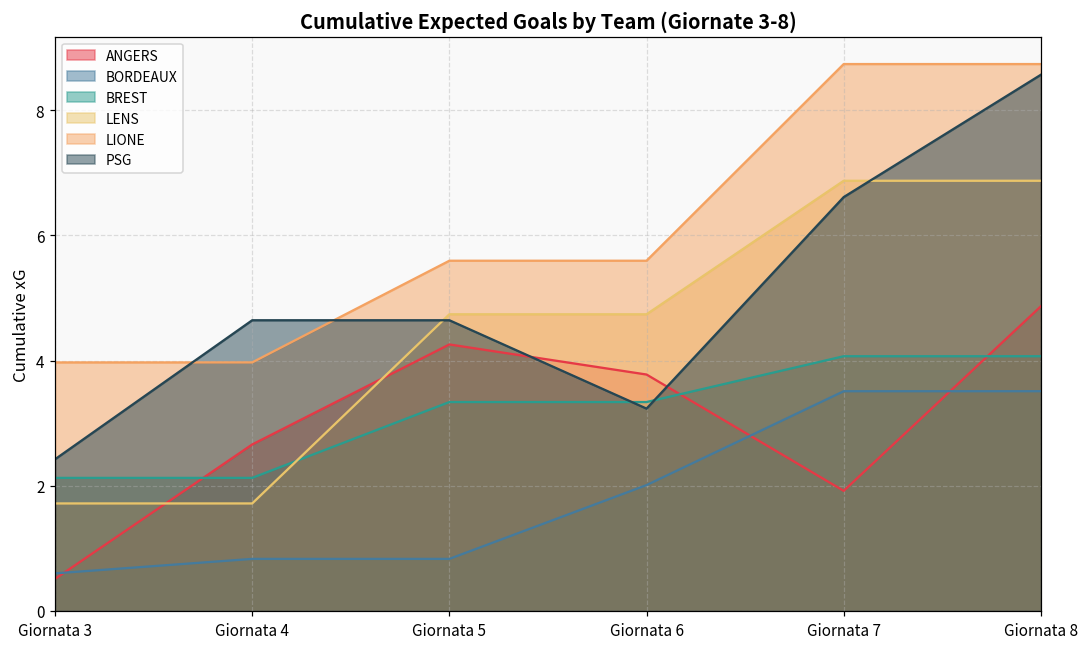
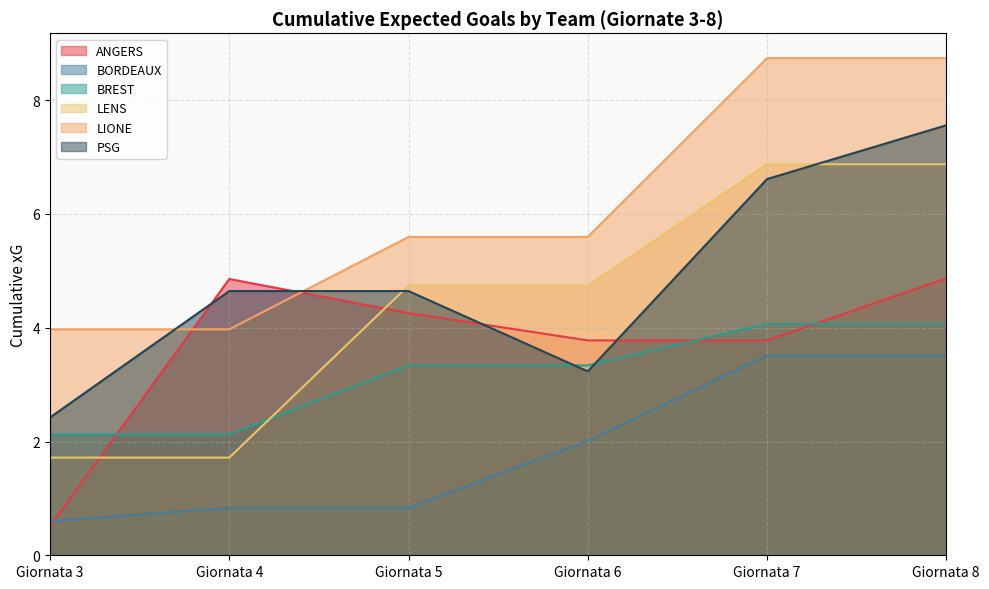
ANGERS, Giornata 4: 2.7 -> 4.9
ANGERS, Giornata 7: 1.9 -> 3.8
PSG, Giornata 8: 8.6 -> 7.6
